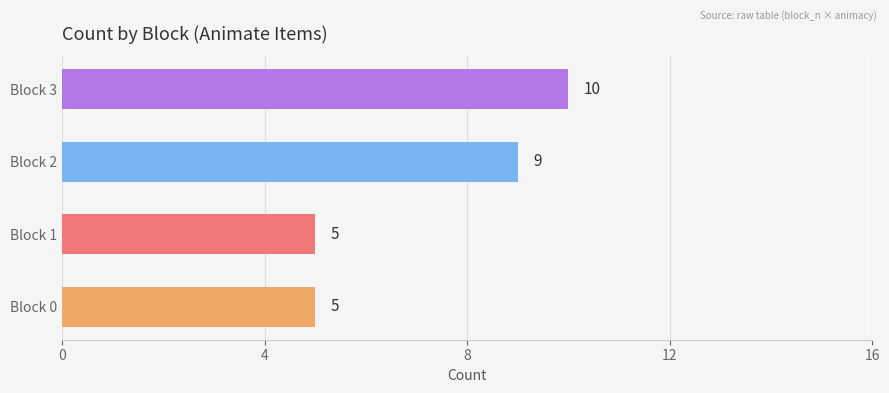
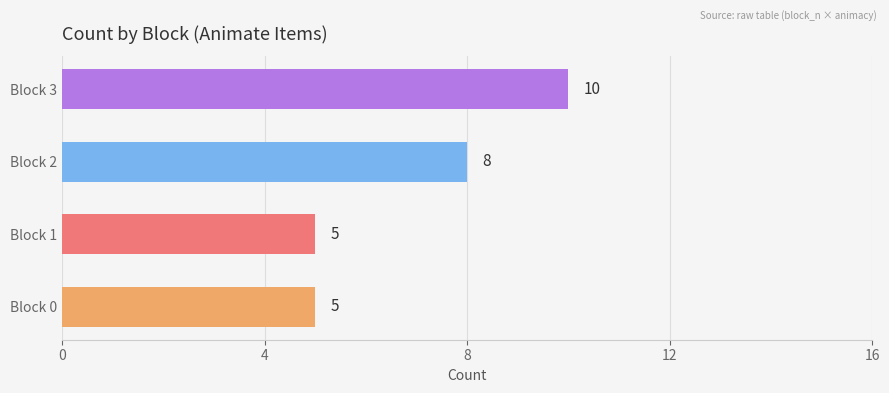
Block 2: 9 -> 8
